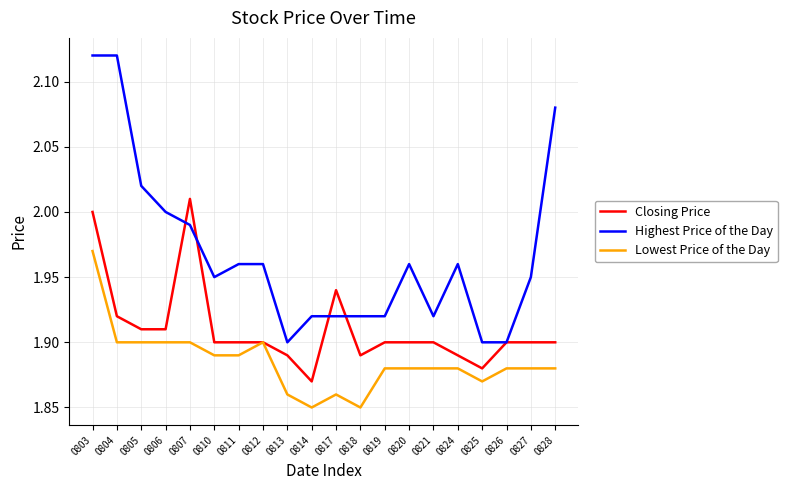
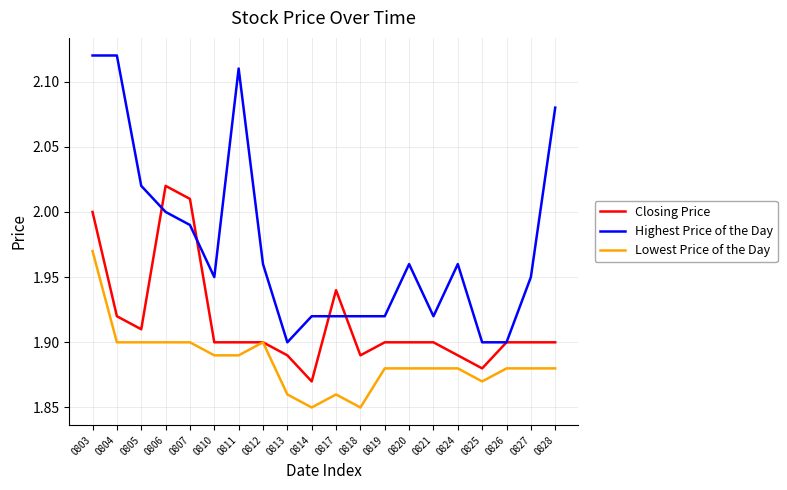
Closing Price, 0806: 1.91 -> 2.02
Highest Price of the Day, 0811: 1.96 -> 2.11
